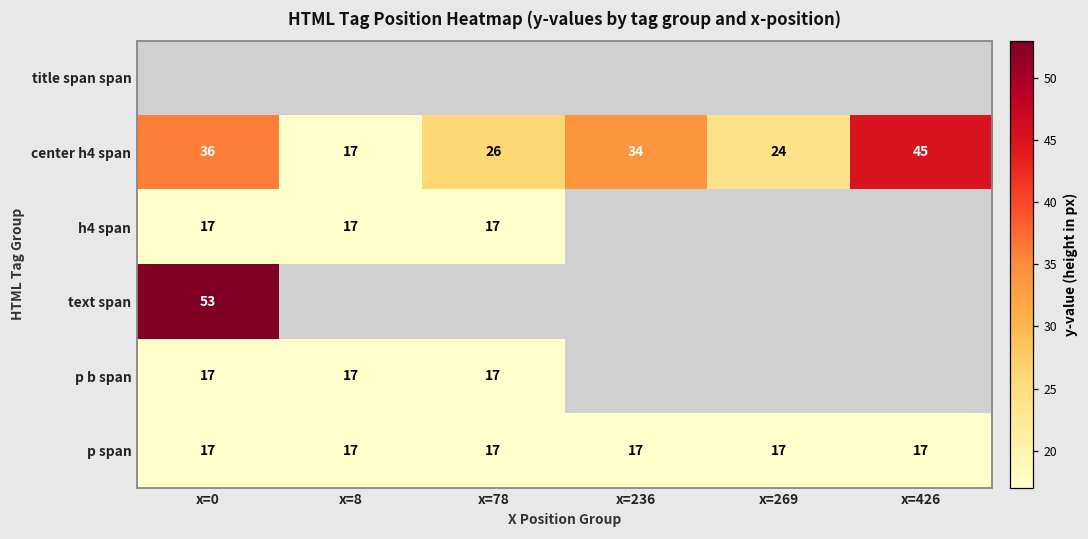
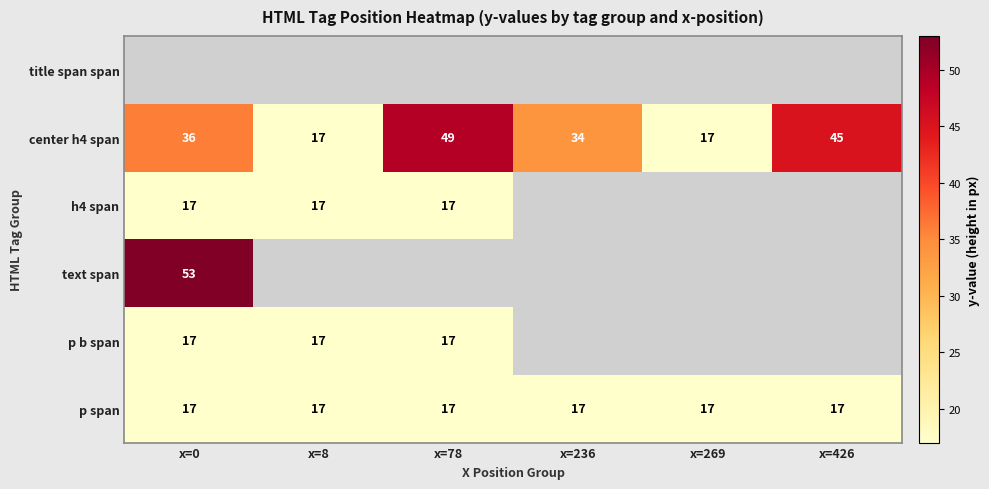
center h4 span, x=78: 26 -> 49
center h4 span, x=269: 24 -> 17
